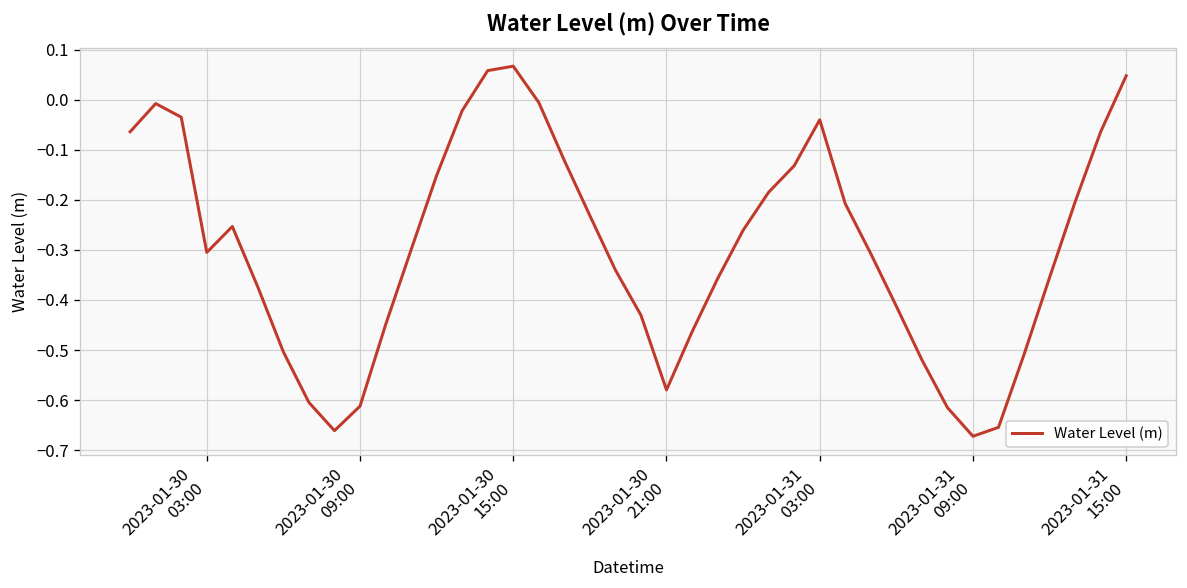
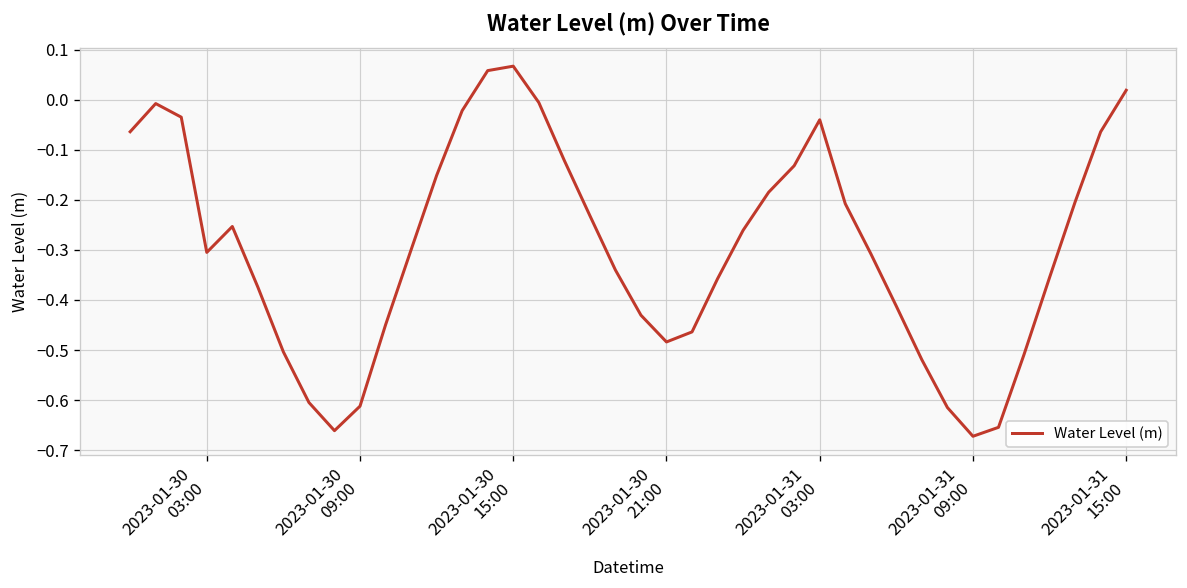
2023-01-30 21:00: -0.58 -> -0.48
2023-01-31 15:00: 0.05 -> 0.02
